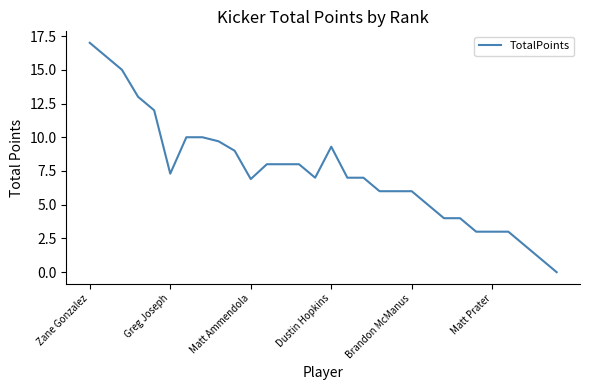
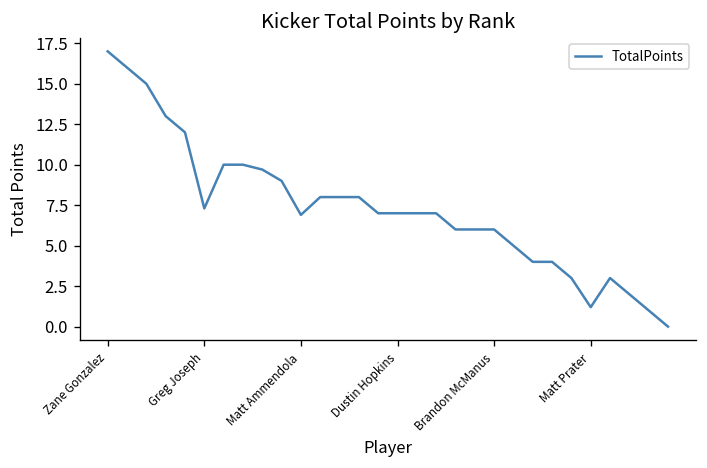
Dustin Hopkins: 9.3 -> 7.0
Matt Prater: 3.0 -> 1.2
